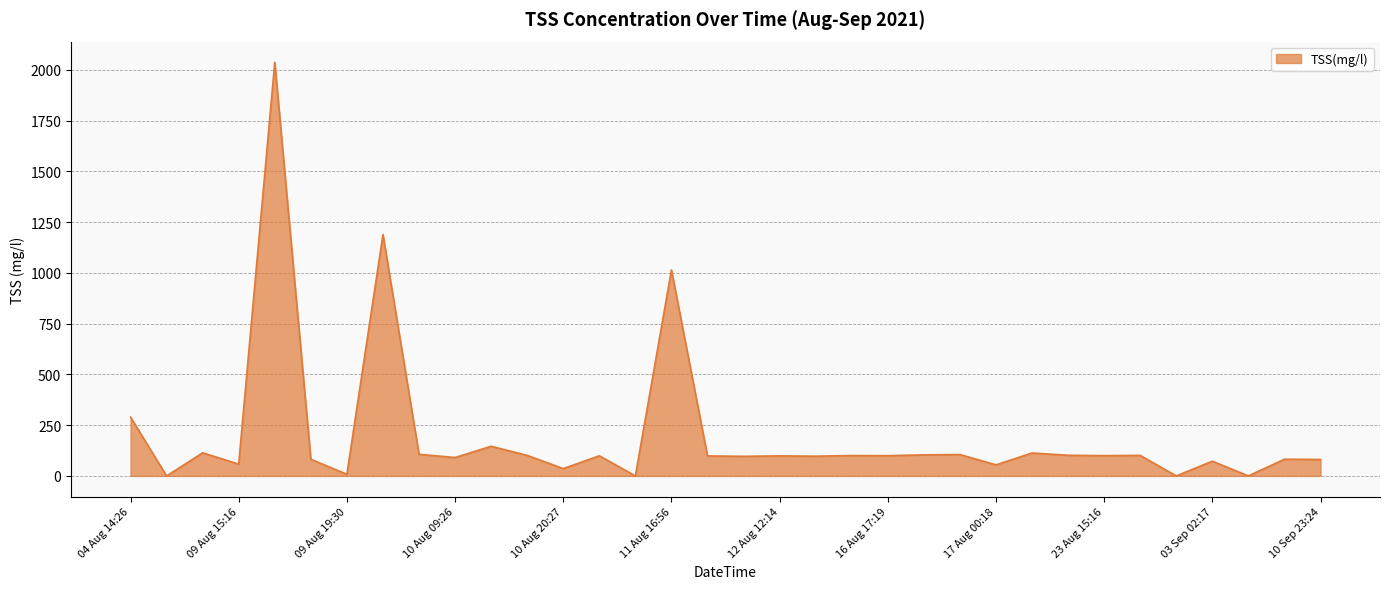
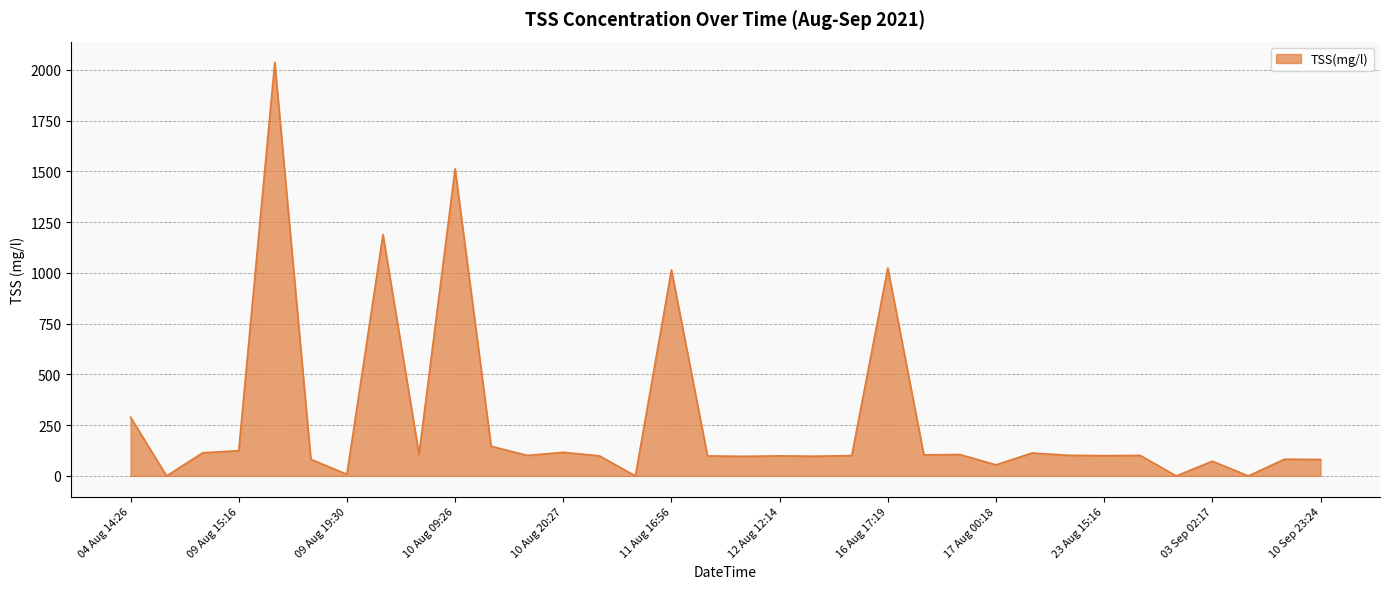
09 Aug 15:16: 60 -> 120
10 Aug 09:26: 90 -> 1510
10 Aug 20:27: 40 -> 120
16 Aug 17:19: 100 -> 1020
